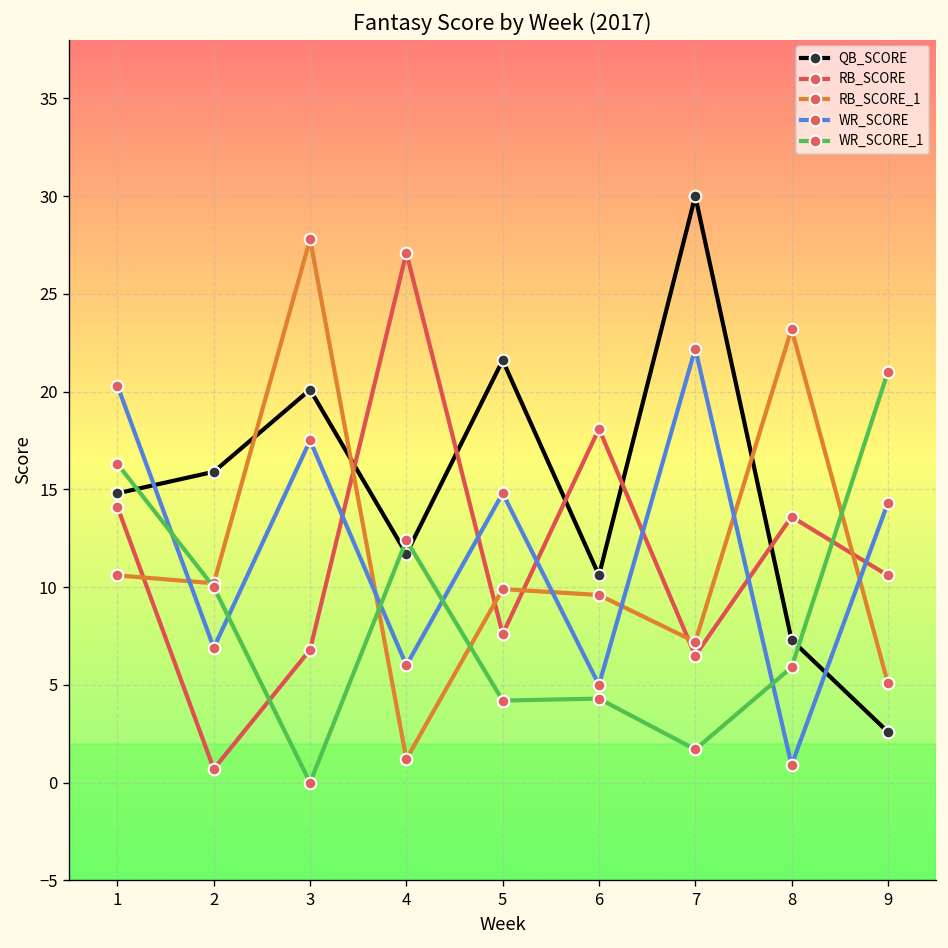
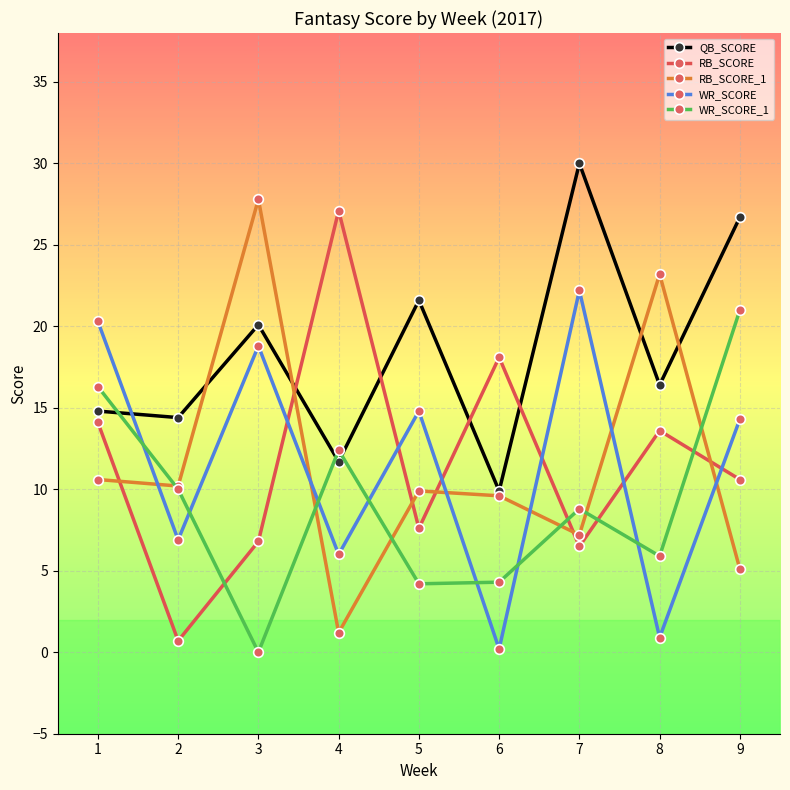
QB_SCORE, 2: 15.9 -> 14.4
WR_SCORE, 3: 17.5 -> 18.8
QB_SCORE, 6: 10.6 -> 9.9
WR_SCORE, 6: 5.0 -> 0.2
WR_SCORE_1, 7: 1.7 -> 8.8
QB_SCORE, 8: 7.3 -> 16.4
QB_SCORE, 9: 2.6 -> 26.7
